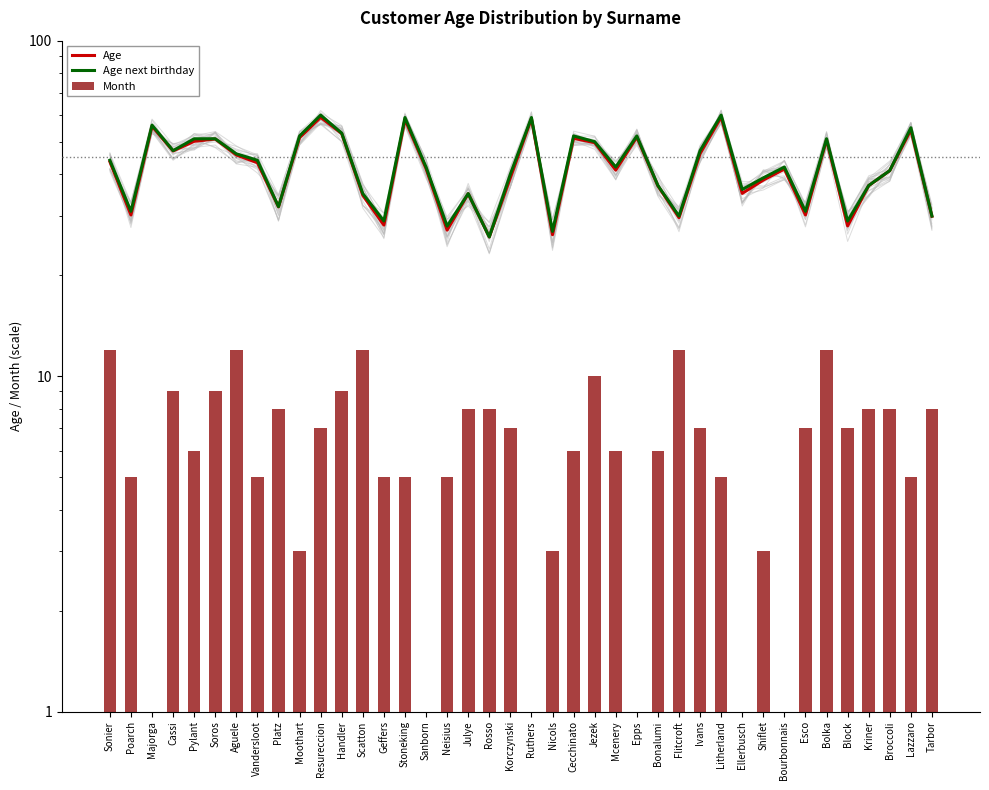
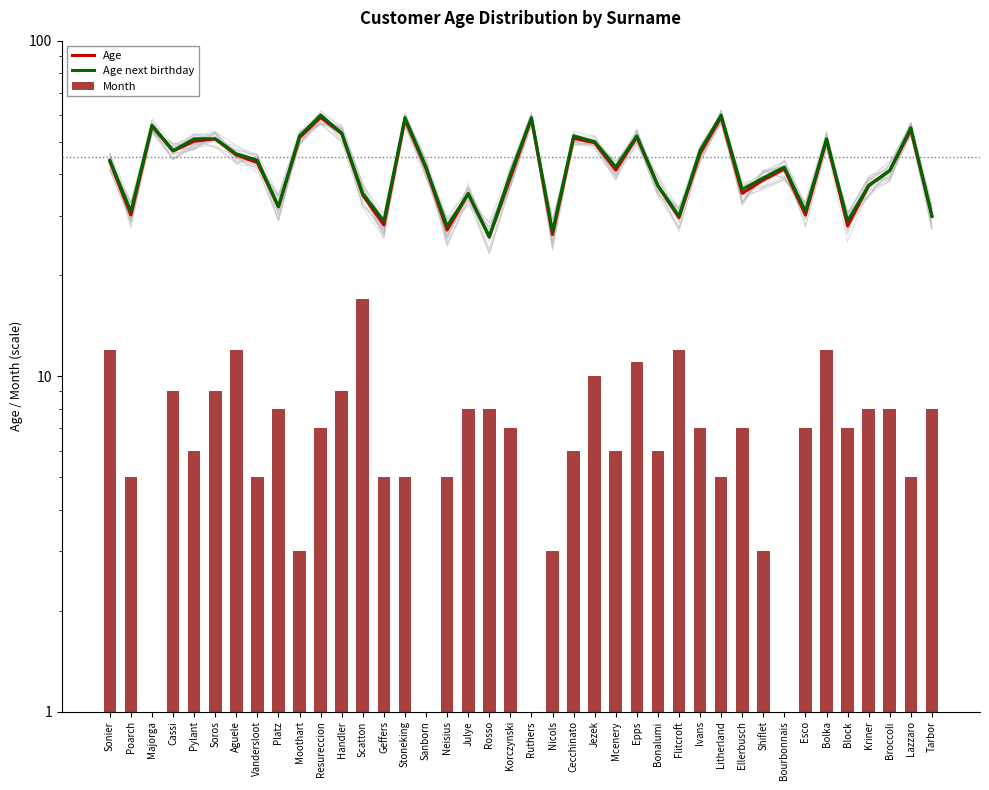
Month, Scatton: 12 -> 17
Month, Epps: 1 -> 11
Month, Ellerbusch: 1 -> 7
